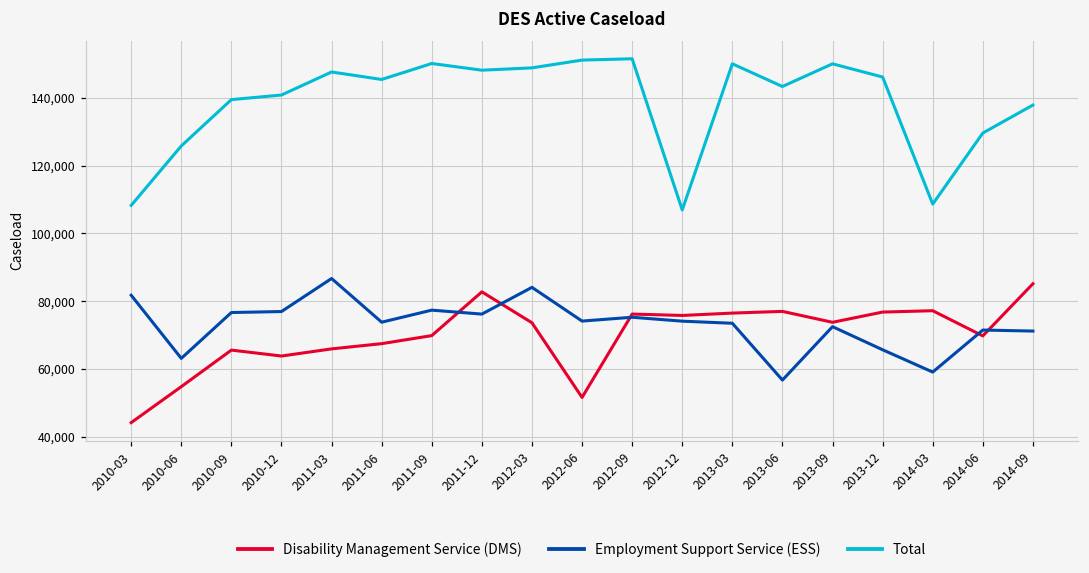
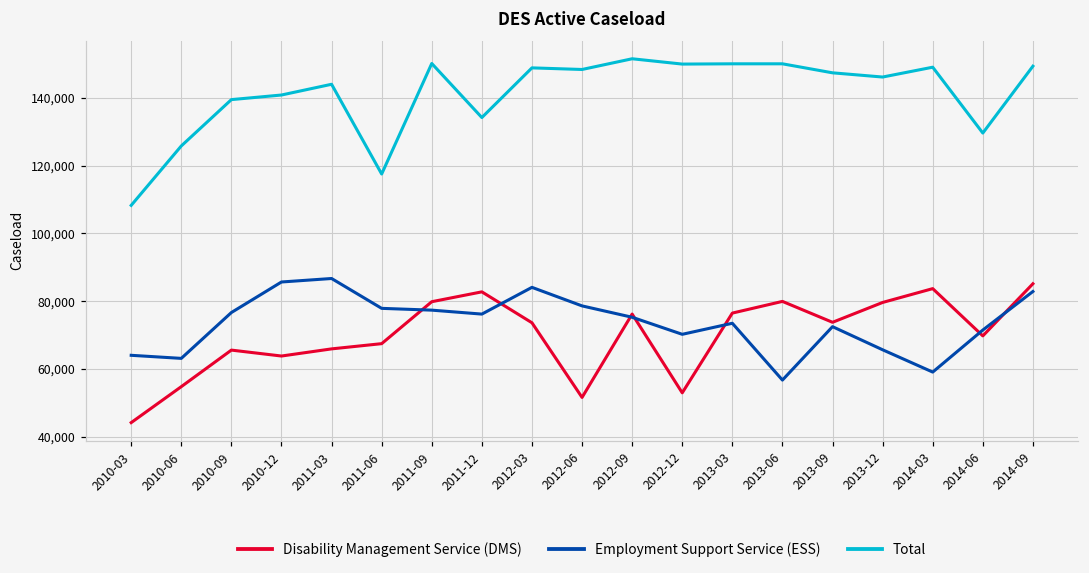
Employment Support Service (ESS), 2010-03: 82,000 -> 64,000
Employment Support Service (ESS), 2010-12: 77,000 -> 86,000
Total, 2011-03: 148,000 -> 144,000
Employment Support Service (ESS), 2011-06: 74,000 -> 78,000
Total, 2011-06: 145,000 -> 118,000
Disability Management Service (DMS), 2011-09: 70,000 -> 80,000
Total, 2011-12: 148,000 -> 134,000
Employment Support Service (ESS), 2012-06: 74,000 -> 79,000
Total, 2012-06: 151,000 -> 148,000
Disability Management Service (DMS), 2012-12: 76,000 -> 53,000
Employment Support Service (ESS), 2012-12: 74,000 -> 70,000
Total, 2012-12: 107,000 -> 150,000
Disability Management Service (DMS), 2013-06: 77,000 -> 80,000
Total, 2013-06: 143,000 -> 150,000
Total, 2013-09: 150,000 -> 147,000
Disability Management Service (DMS), 2013-12: 77,000 -> 80,000
Disability Management Service (DMS), 2014-03: 77,000 -> 84,000
Total, 2014-03: 109,000 -> 149,000
Employment Support Service (ESS), 2014-09: 71,000 -> 83,000
Total, 2014-09: 138,000 -> 149,000
